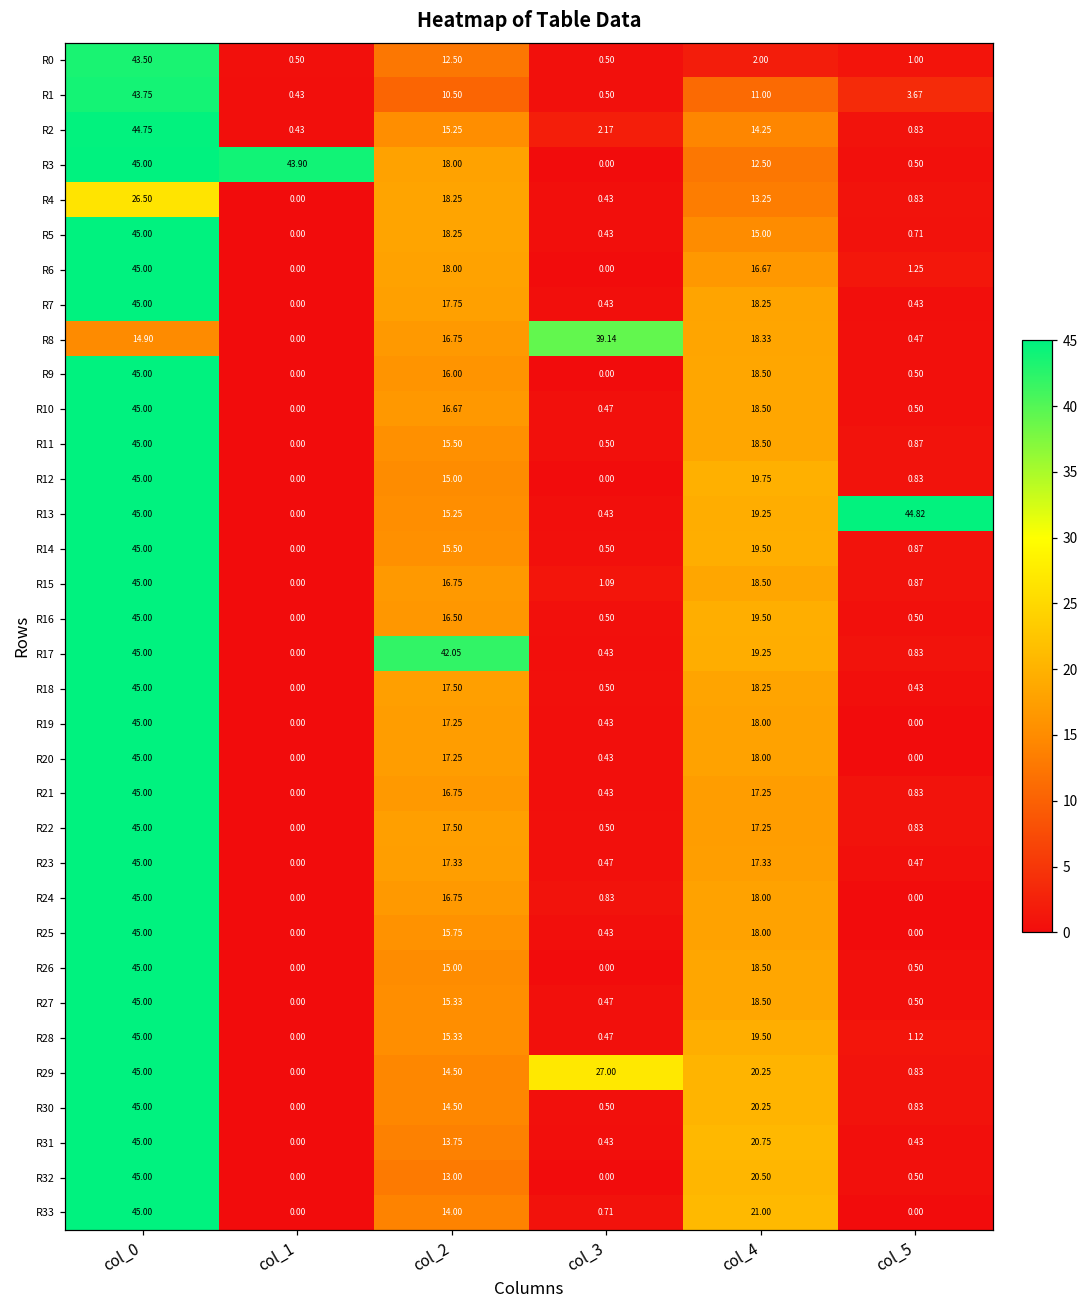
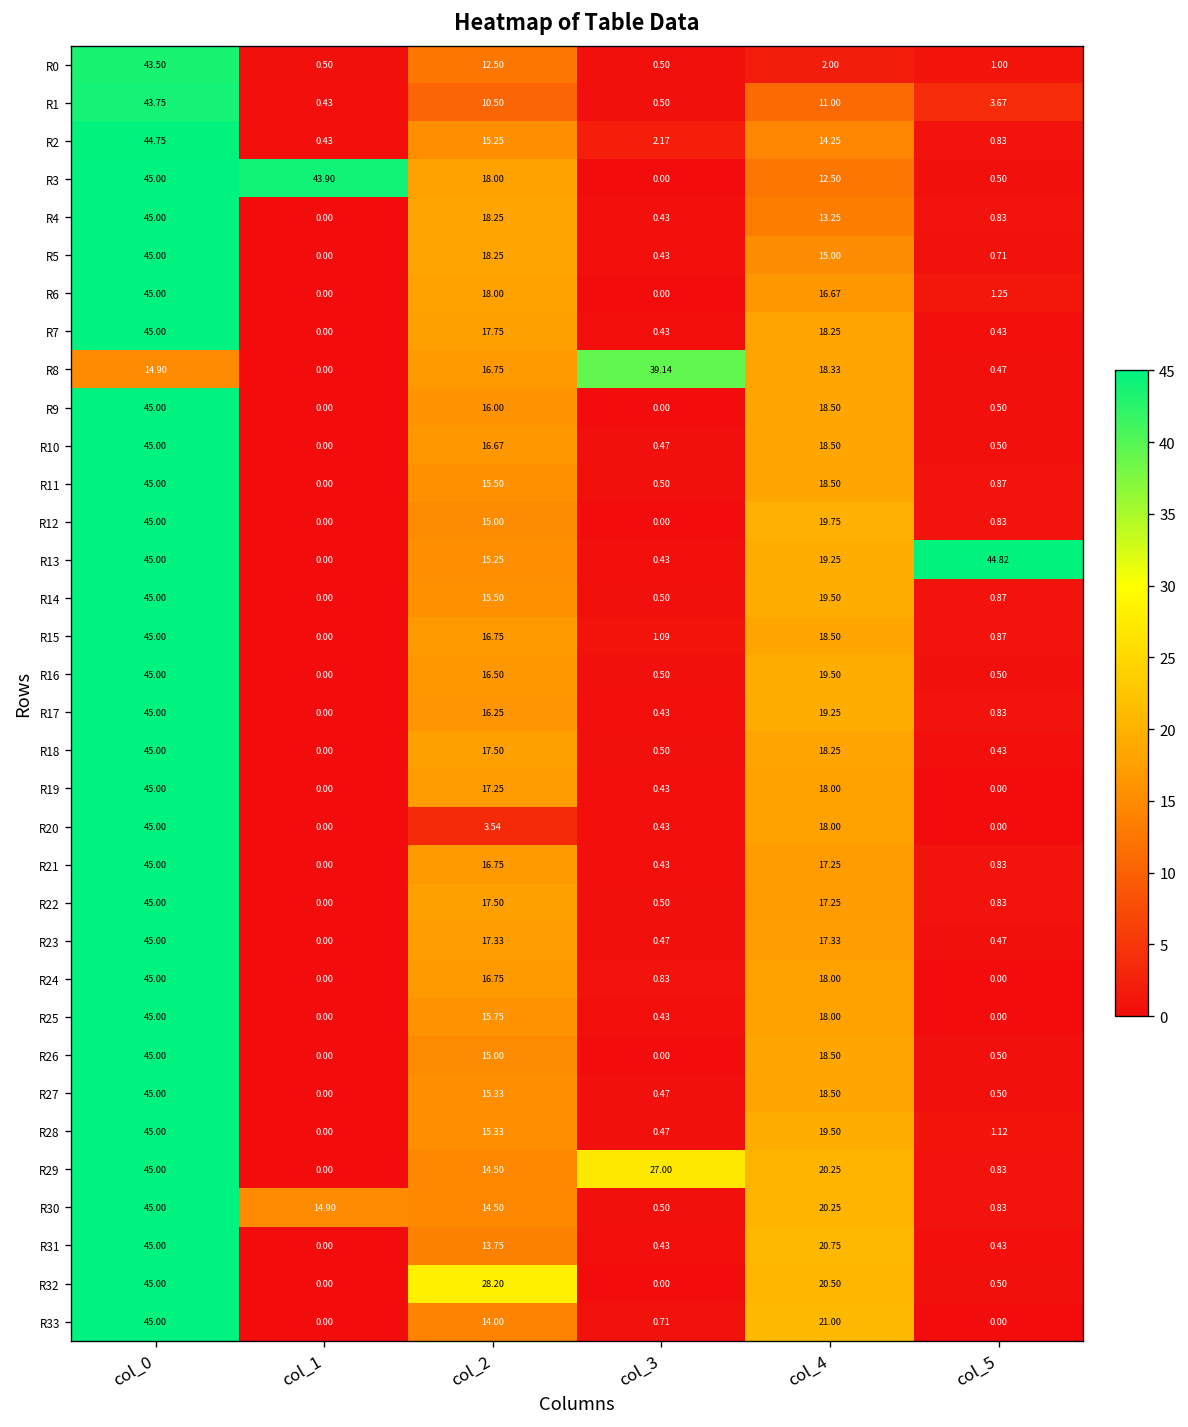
R4, col_0: 26.50 -> 45.00
R17, col_2: 42.05 -> 16.25
R20, col_2: 17.25 -> 3.54
R30, col_1: 0.00 -> 14.90
R32, col_2: 13.00 -> 28.20
